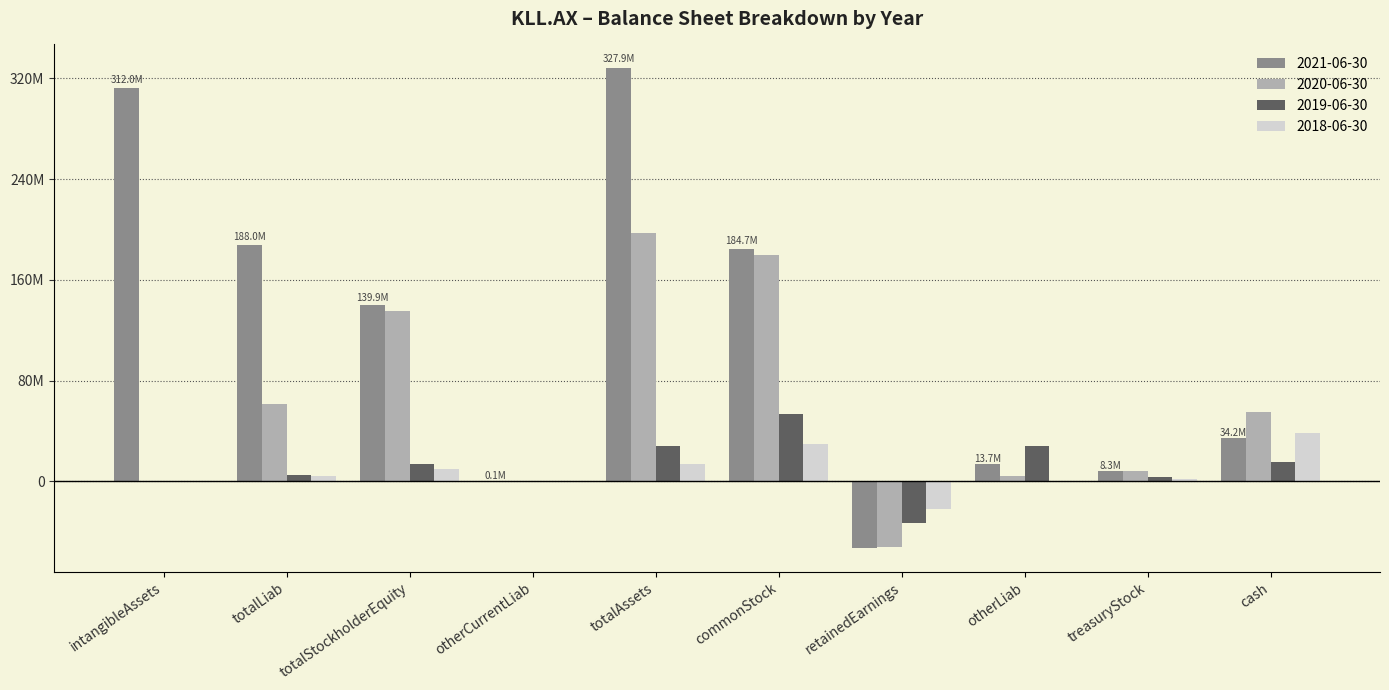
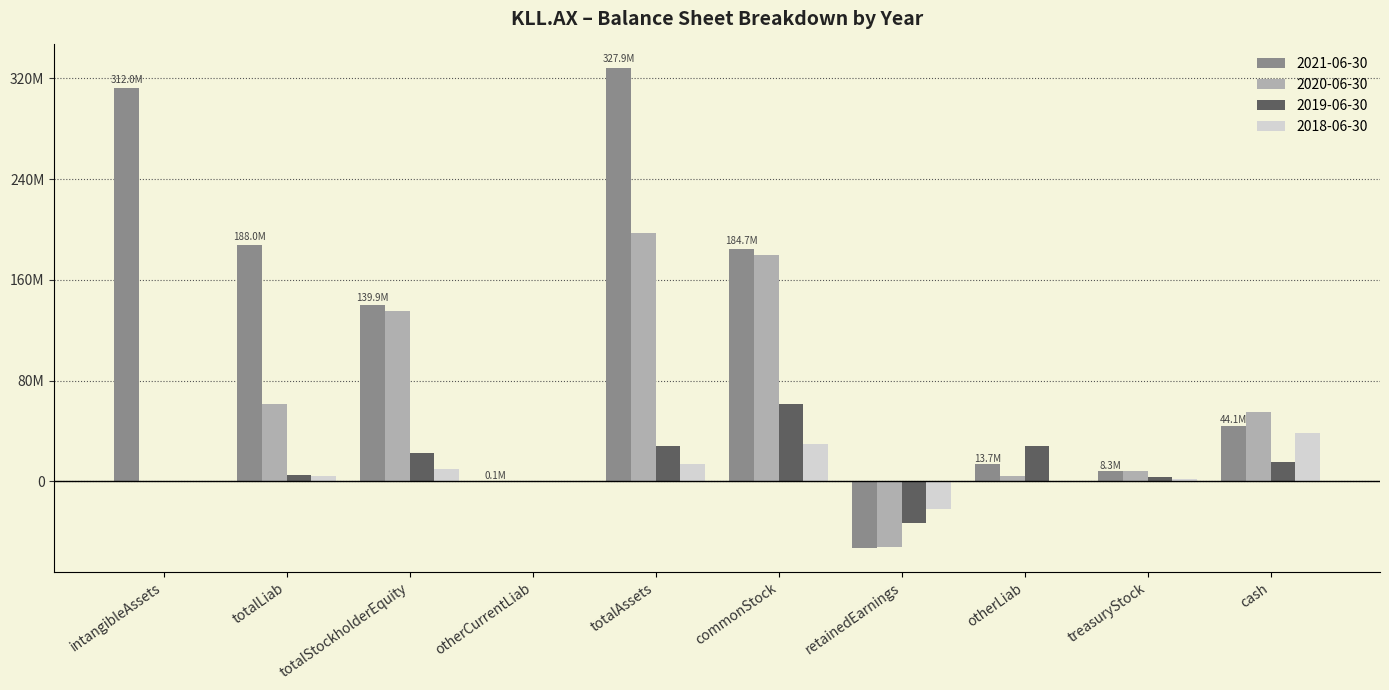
2019-06-30, totalStockholderEquity: 14000000 -> 23000000
2019-06-30, commonStock: 53000000 -> 62000000
2021-06-30, cash: 34.2M -> 44.1M
